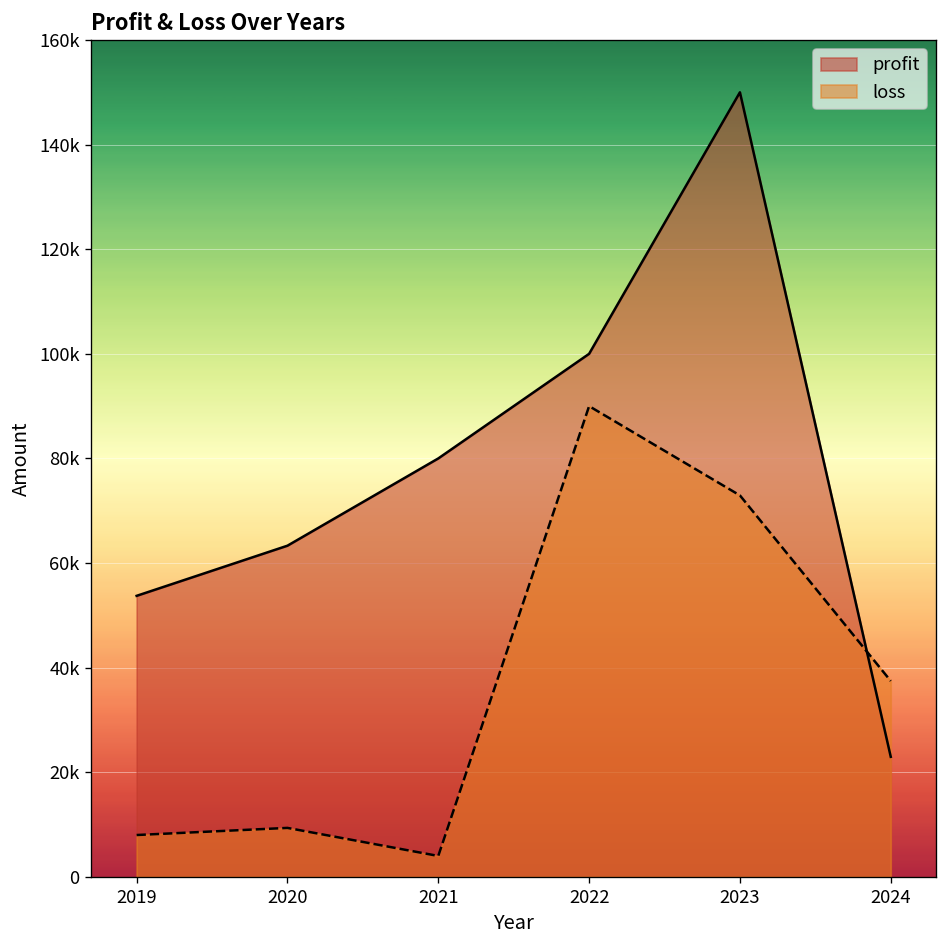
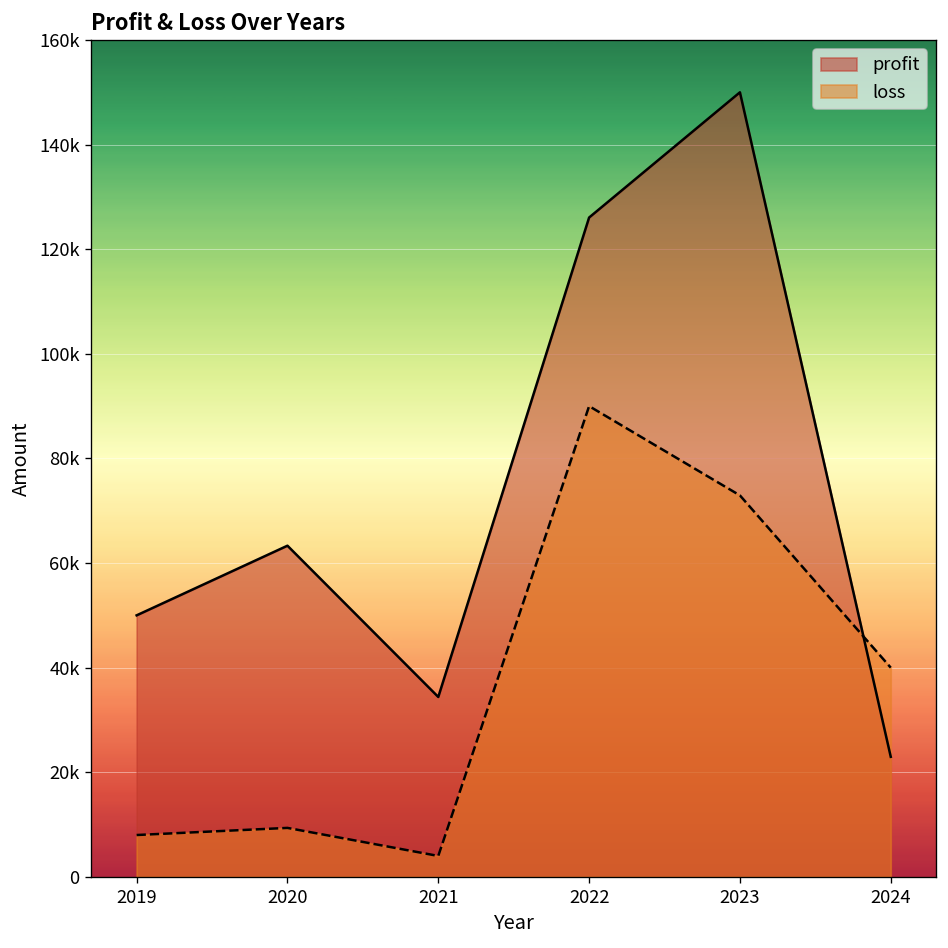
profit, 2019: 54000 -> 50000
profit, 2021: 80000 -> 34000
profit, 2022: 100000 -> 126000
loss, 2024: 37000 -> 40000
